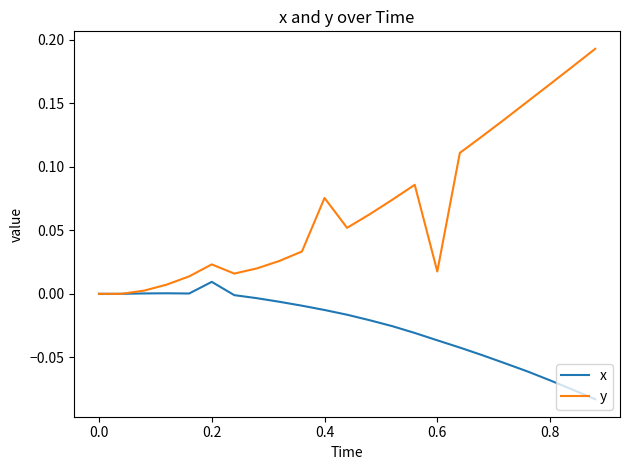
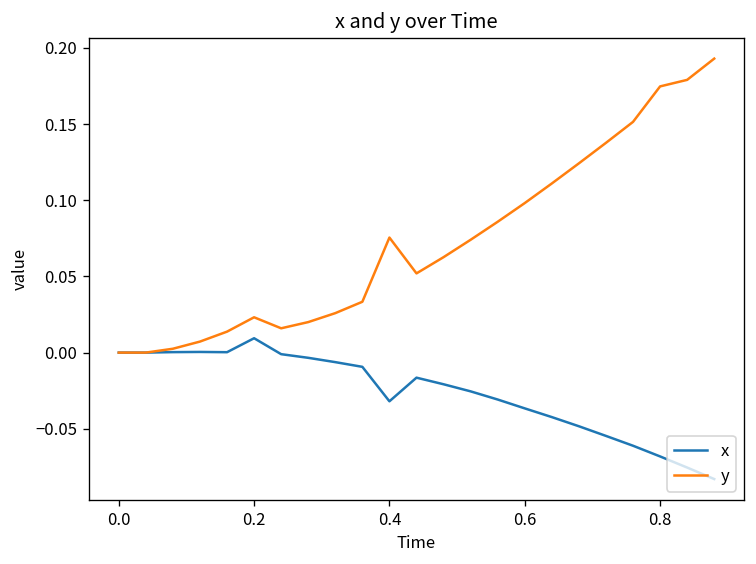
x, 0.4: -0.013 -> -0.032
y, 0.6: 0.018 -> 0.098
y, 0.8: 0.165 -> 0.175
